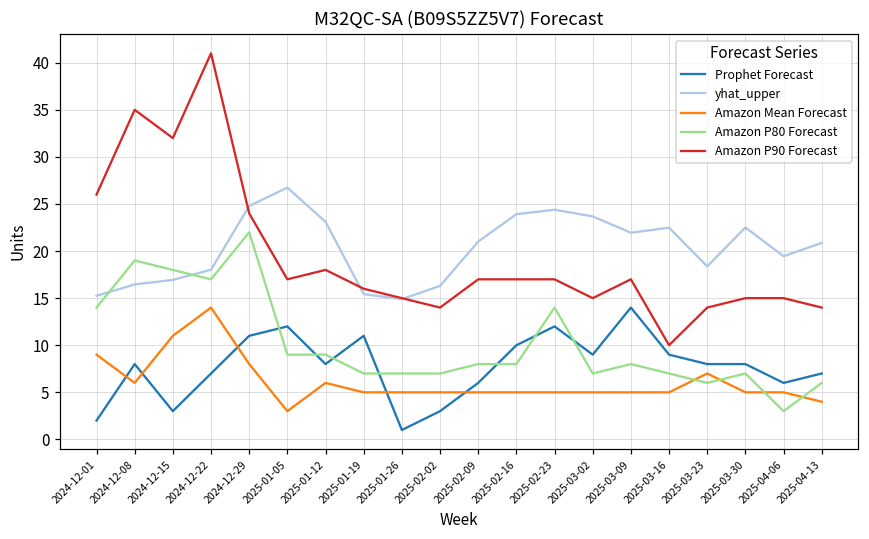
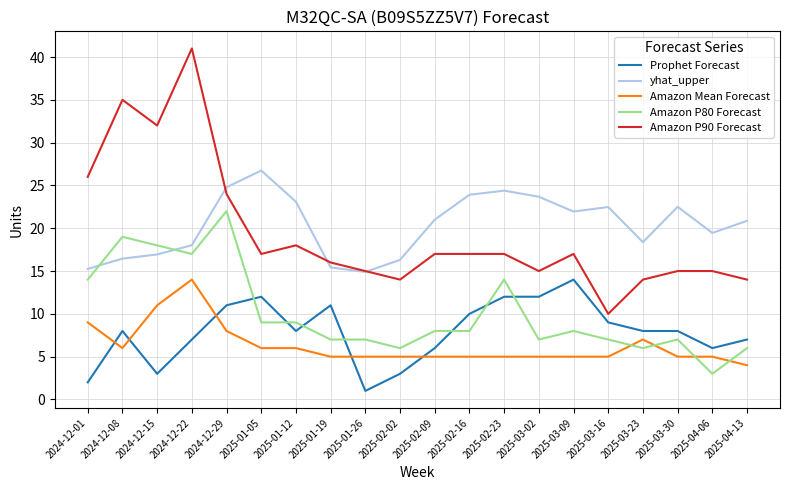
Amazon Mean Forecast, 2025-01-05: 3 -> 6
Amazon P80 Forecast, 2025-02-02: 7 -> 6
Prophet Forecast, 2025-03-02: 9 -> 12
